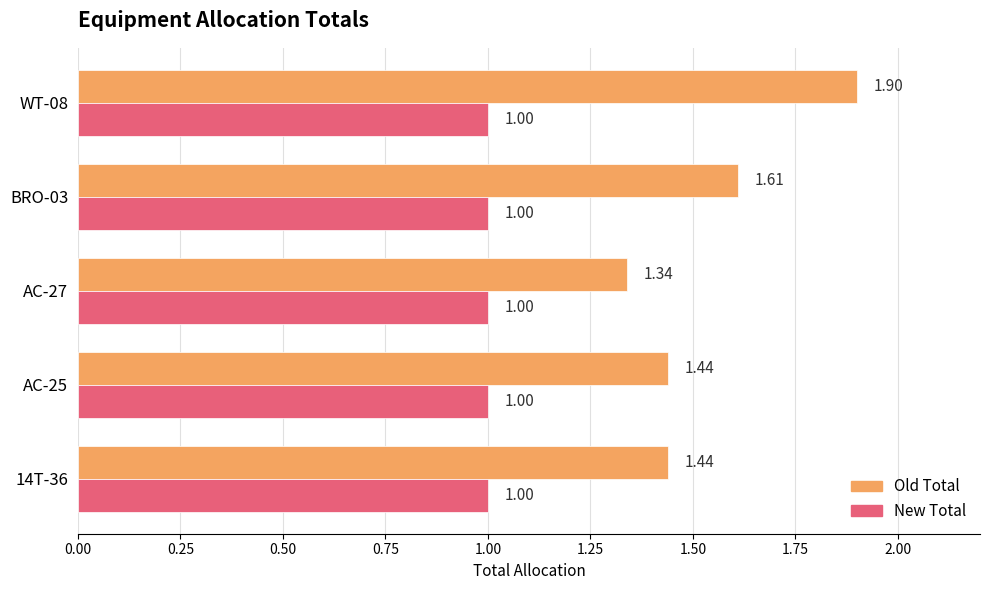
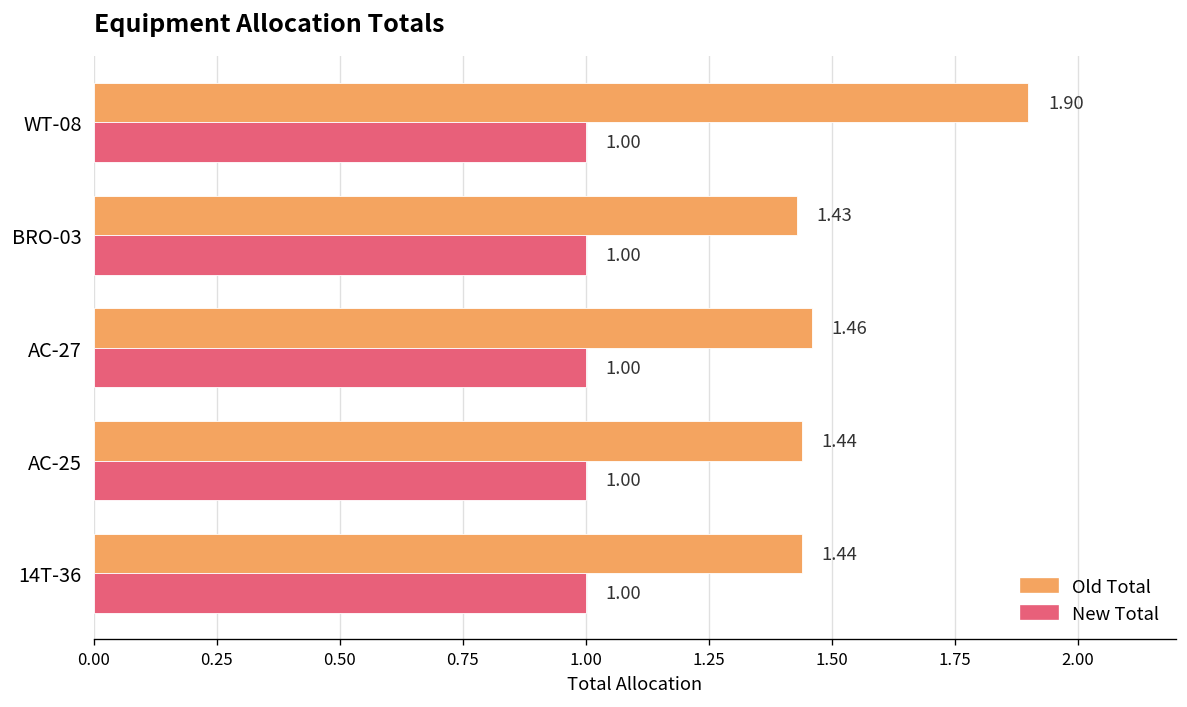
Old Total, BRO-03: 1.61 -> 1.43
Old Total, AC-27: 1.34 -> 1.46
